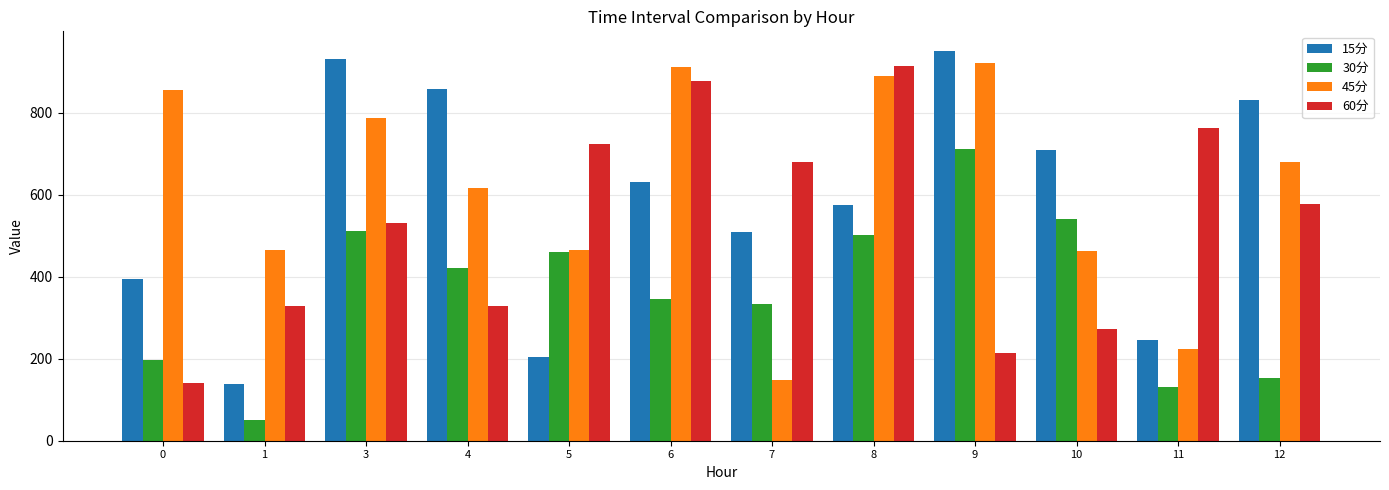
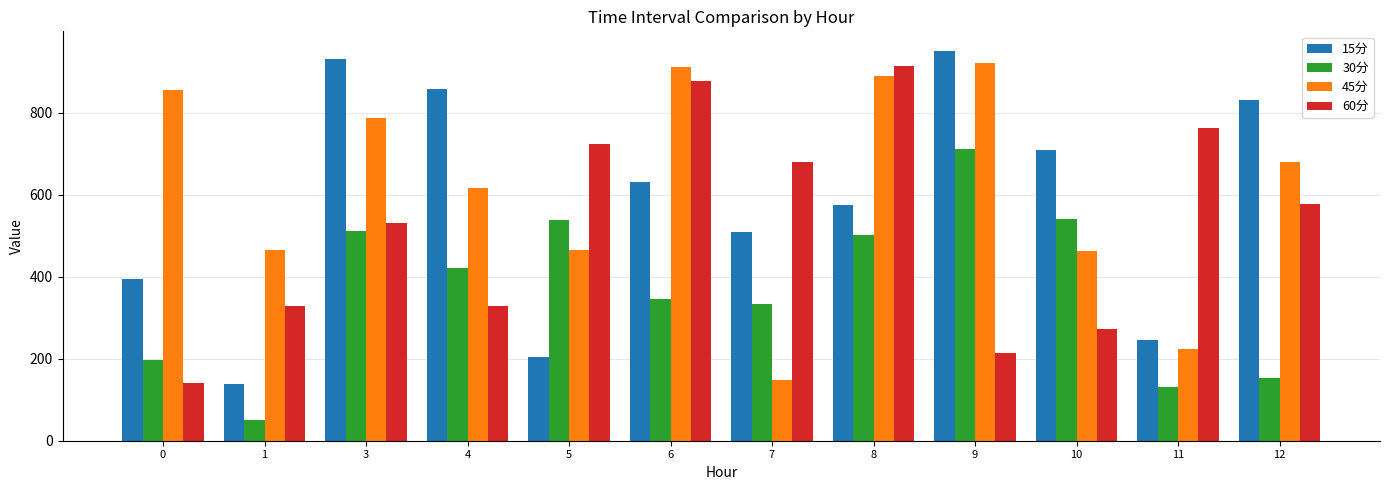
30分, 5: 460 -> 540
